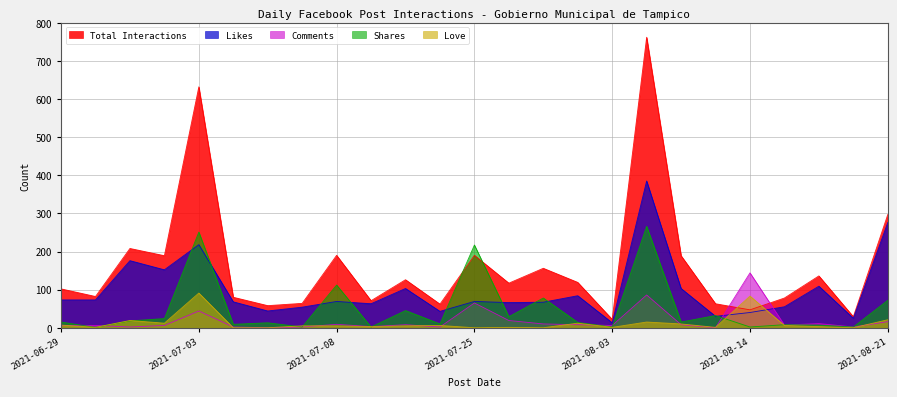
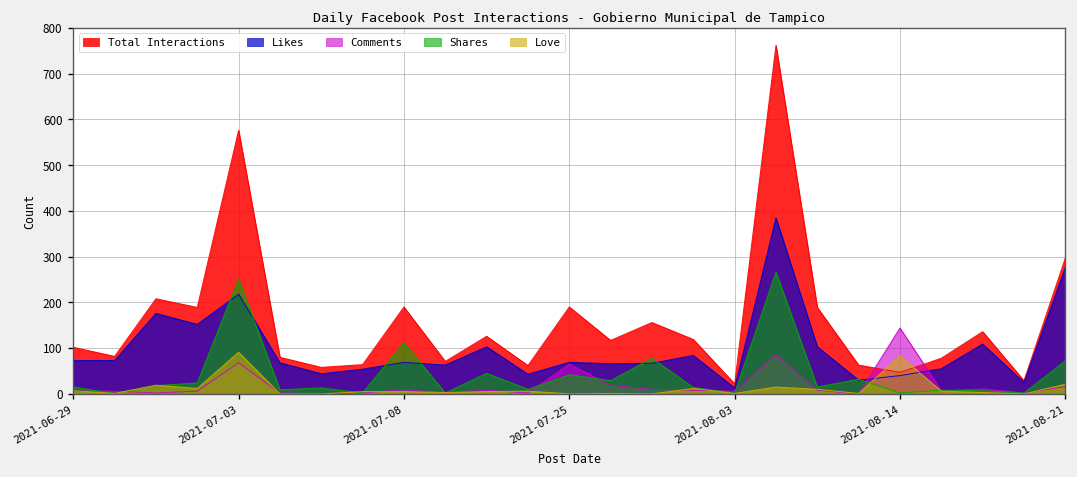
Total Interactions, 2021-07-03: 630 -> 580
Comments, 2021-07-03: 40 -> 70
Shares, 2021-07-25: 220 -> 40
